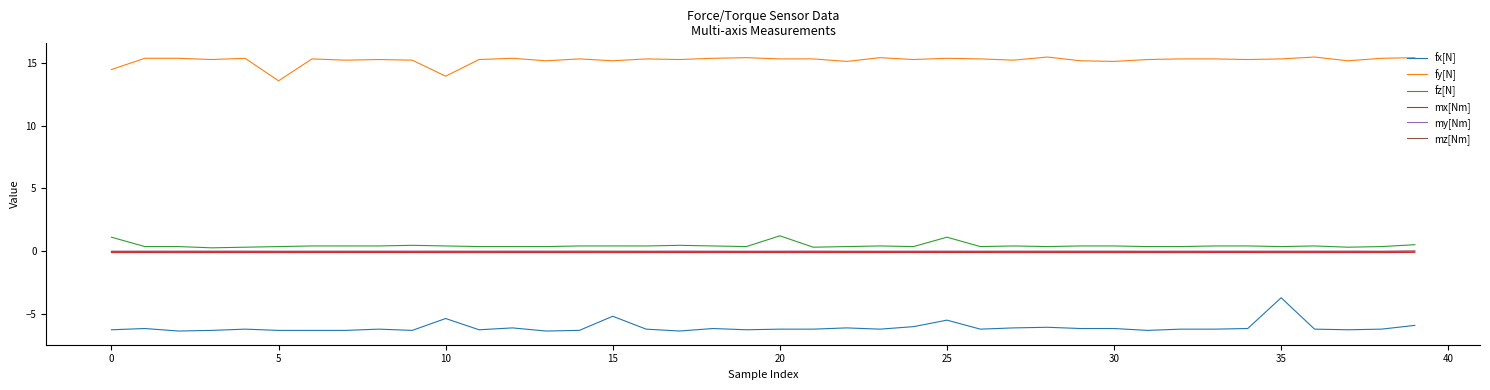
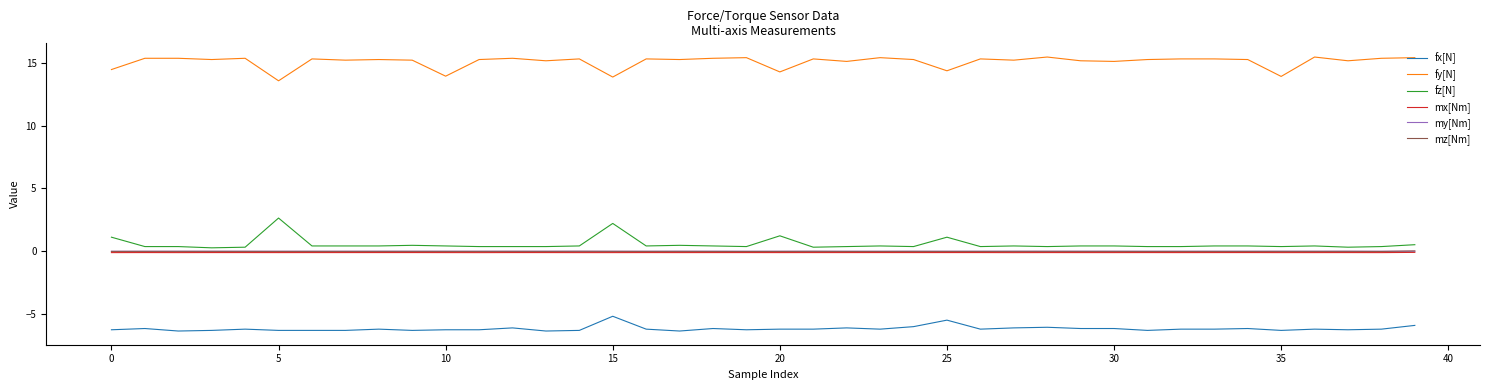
fz[N], 5: 0.4 -> 2.6
fx[N], 10: -5.4 -> -6.3
fy[N], 15: 15.2 -> 13.9
fz[N], 15: 0.4 -> 2.2
fy[N], 20: 15.4 -> 14.3
fy[N], 25: 15.4 -> 14.4
fx[N], 35: -3.7 -> -6.4
fy[N], 35: 15.4 -> 14.0
